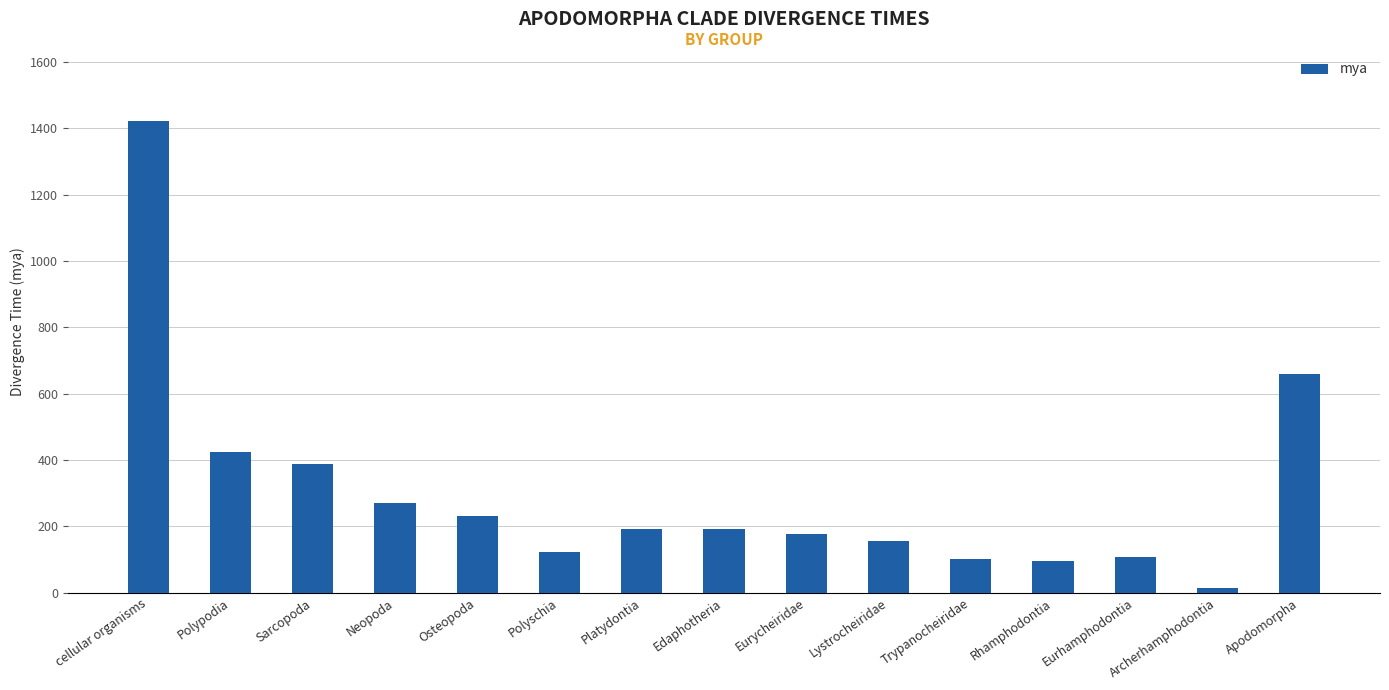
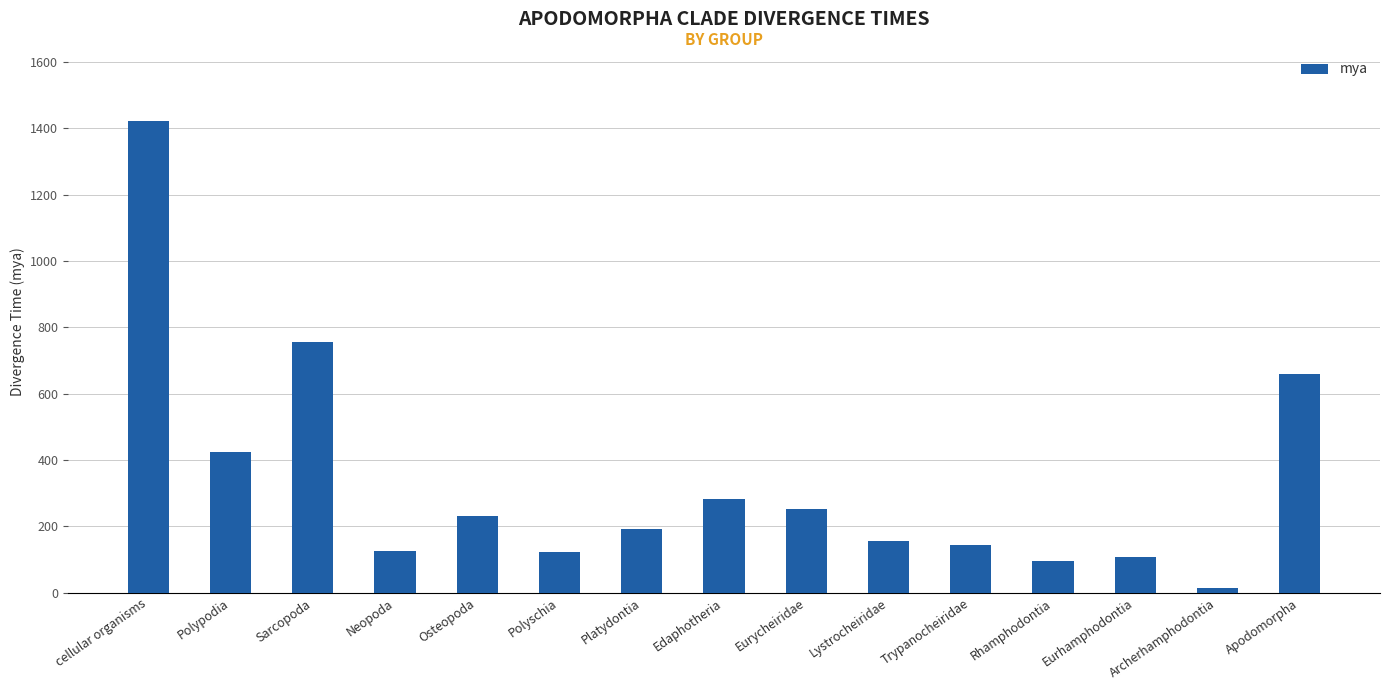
Sarcopoda: 390 -> 760
Neopoda: 270 -> 130
Edaphotheria: 190 -> 280
Eurycheiridae: 180 -> 250
Trypanocheiridae: 100 -> 140
